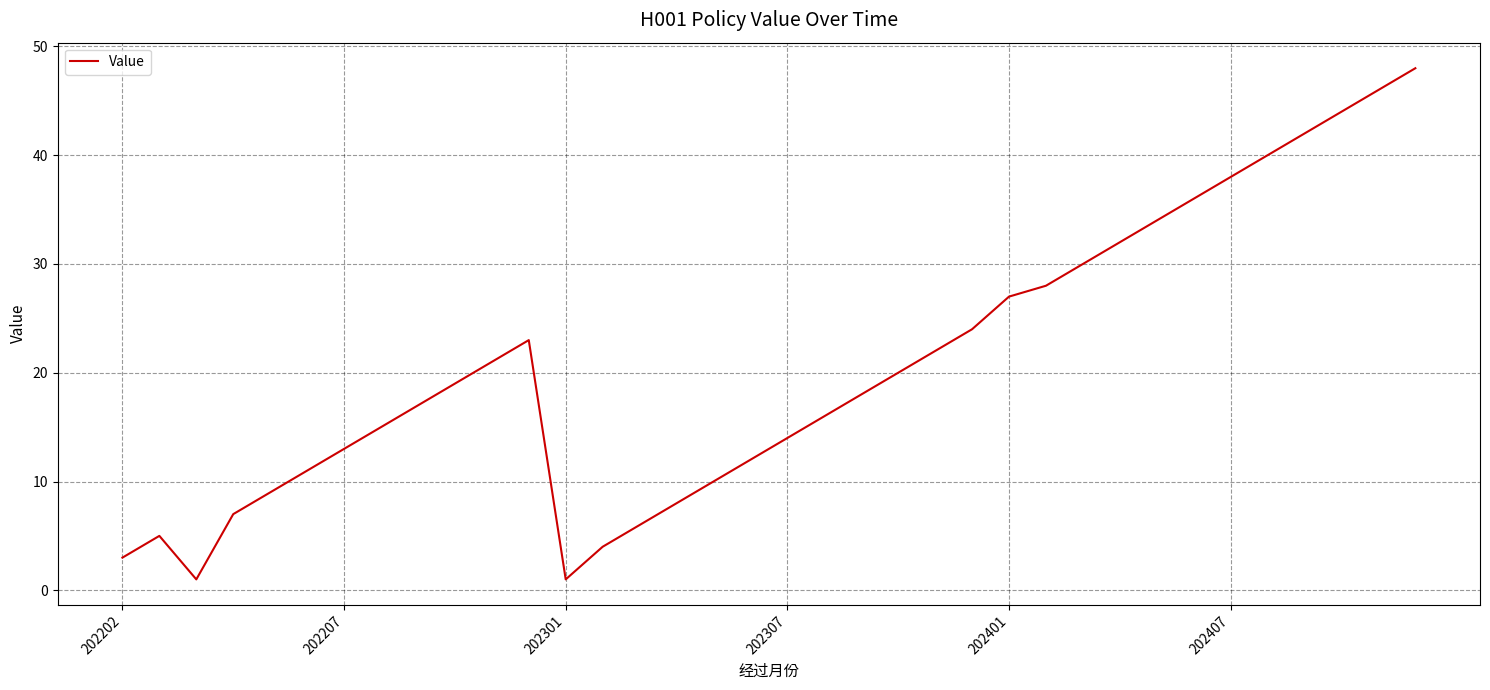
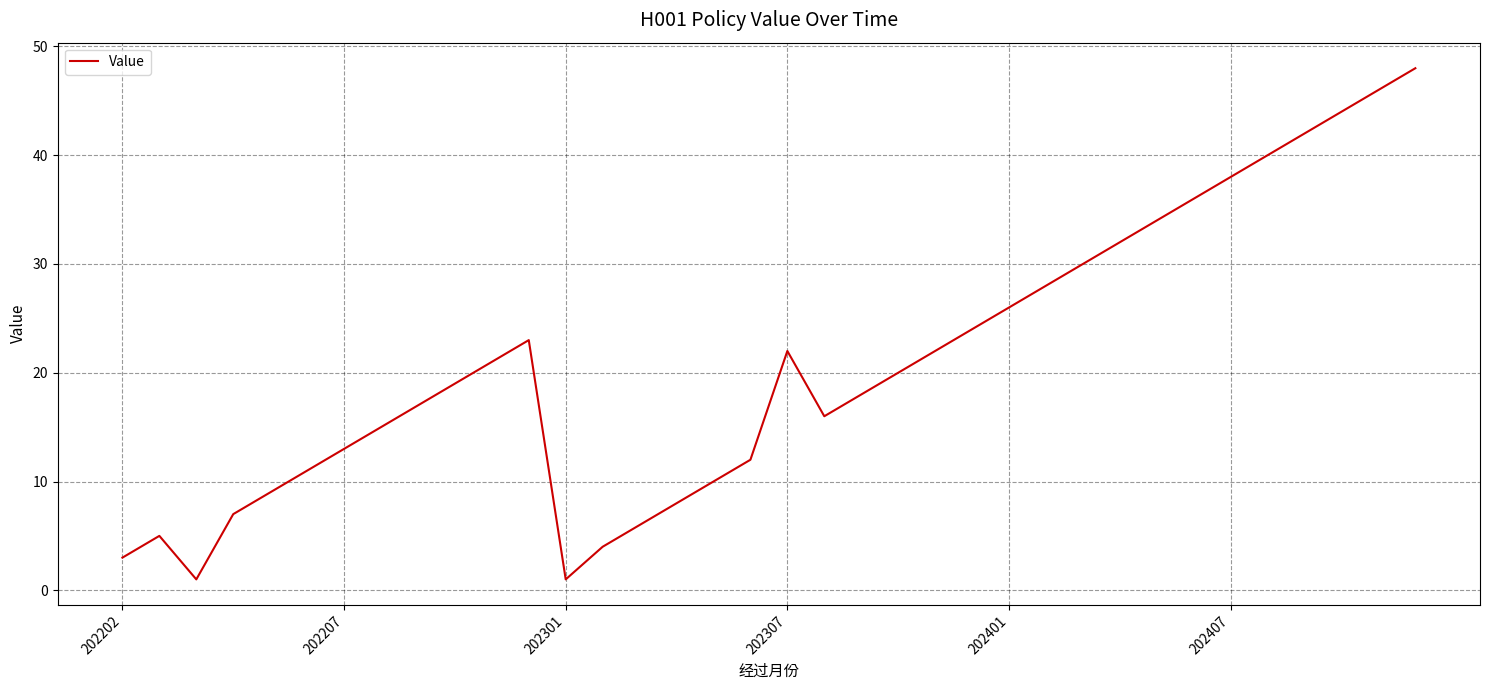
202307: 14 -> 22
202401: 27 -> 26
